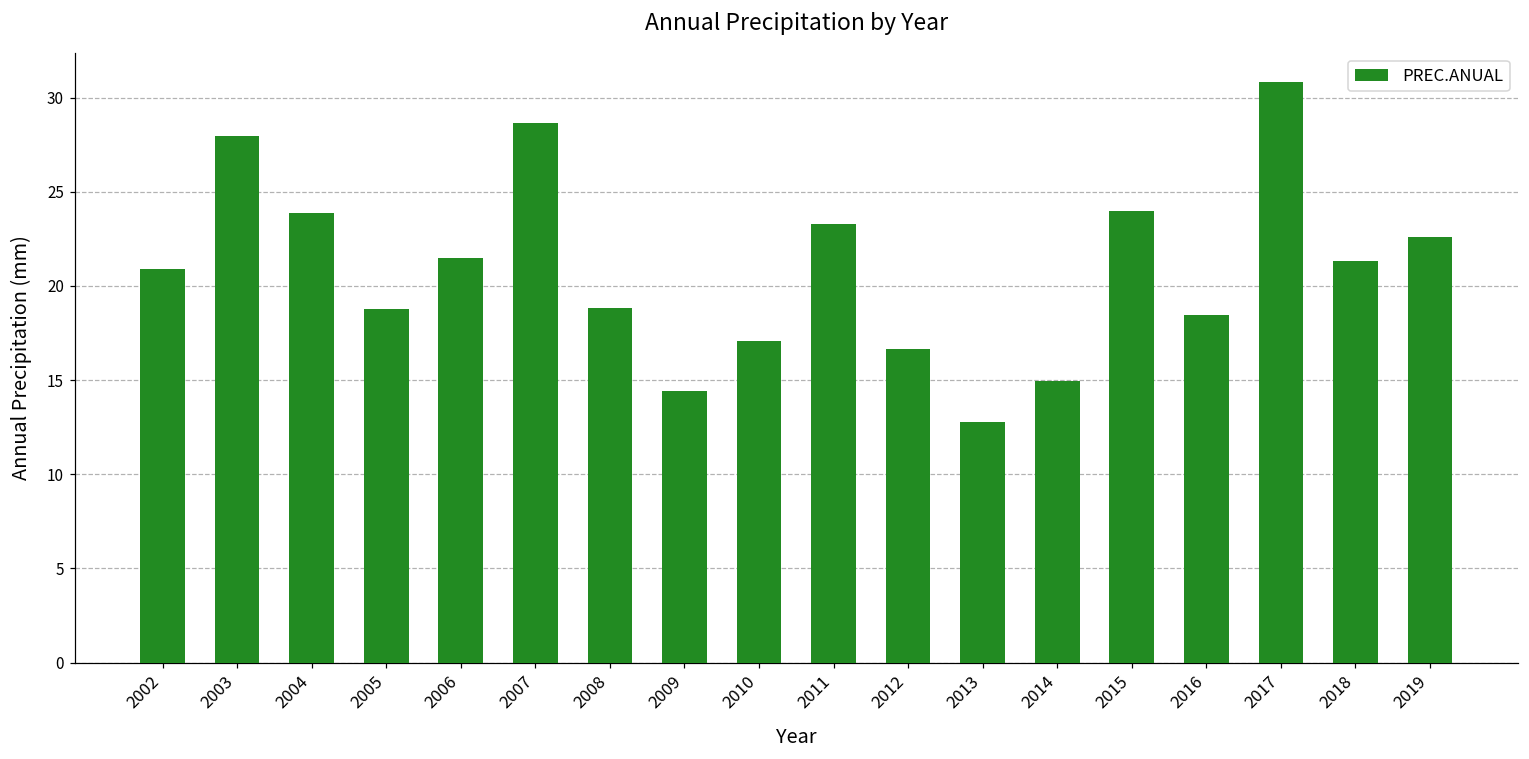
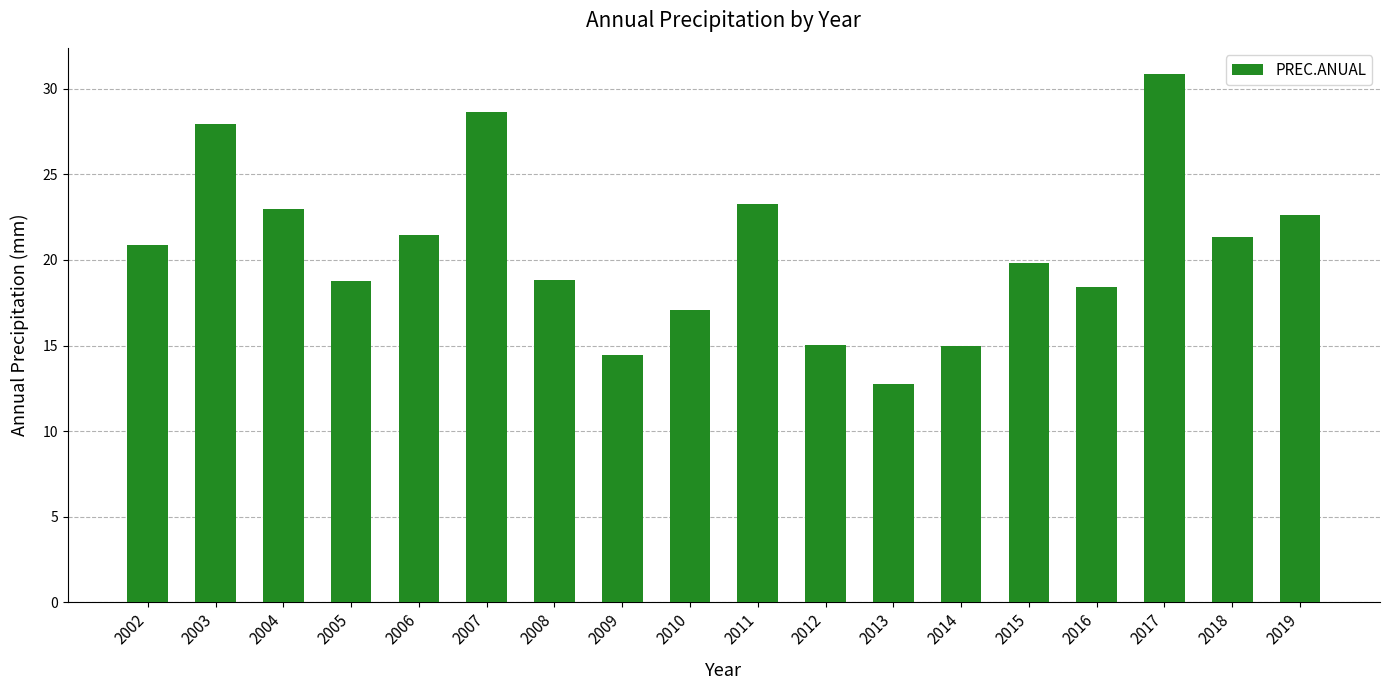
2004: 23.9 -> 23.0
2012: 16.6 -> 15.0
2015: 24.0 -> 19.8
